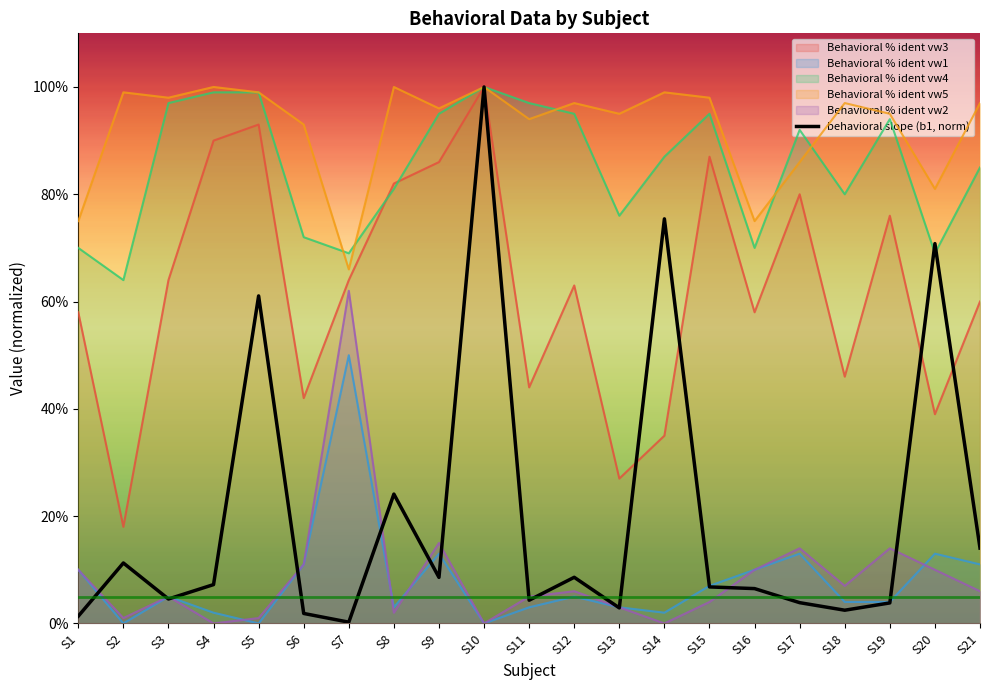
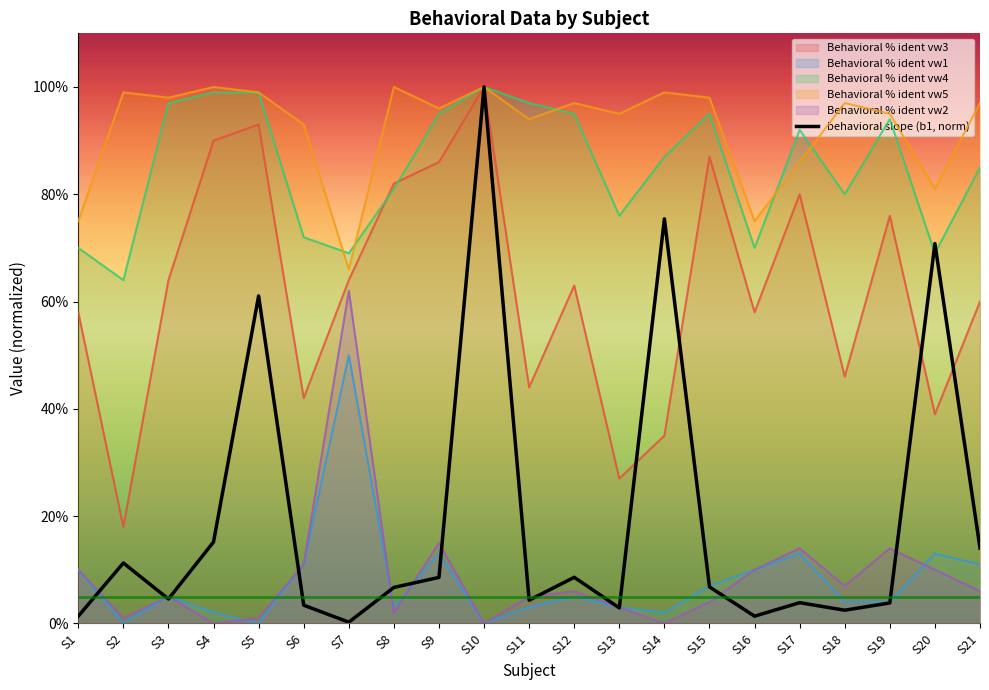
behavioral slope (b1, norm), S4: 7% -> 15%
behavioral slope (b1, norm), S6: 2% -> 3%
behavioral slope (b1, norm), S8: 24% -> 7%
behavioral slope (b1, norm), S16: 6% -> 1%
